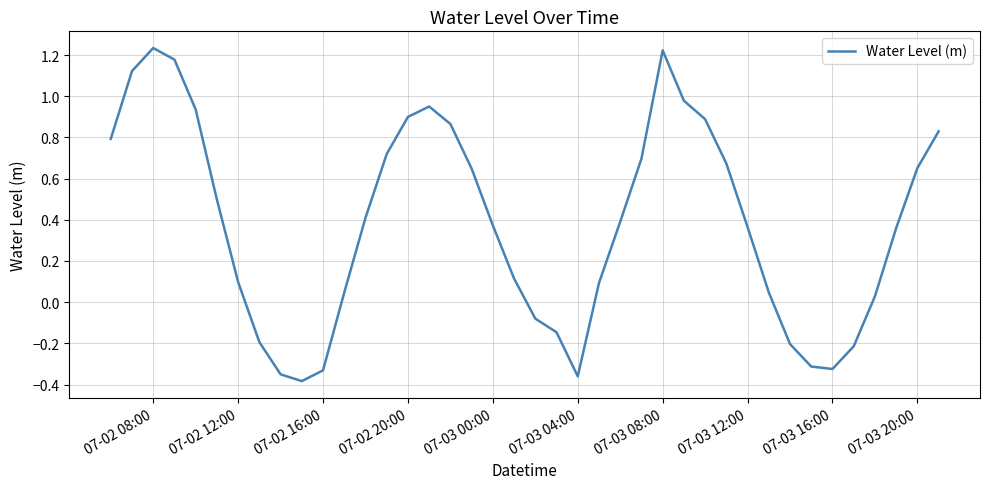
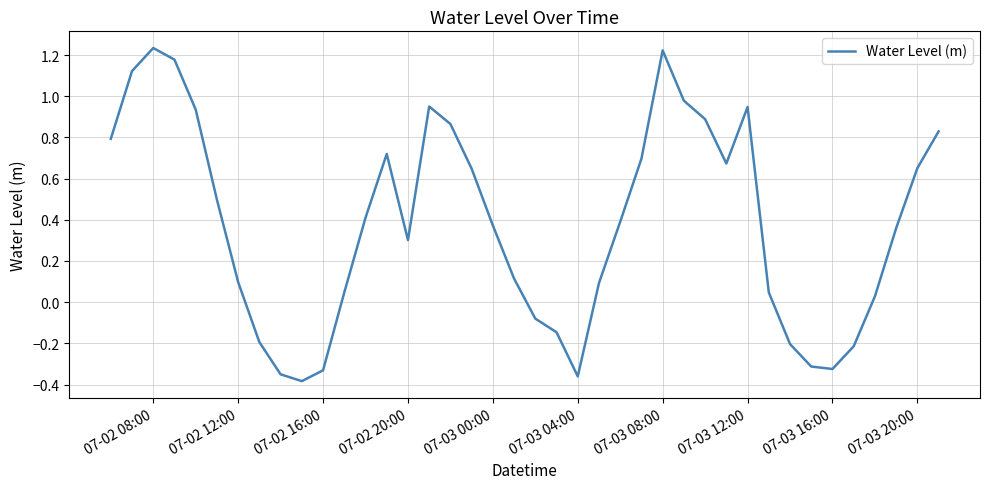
07-02 20:00: 0.90 -> 0.30
07-03 12:00: 0.36 -> 0.95
